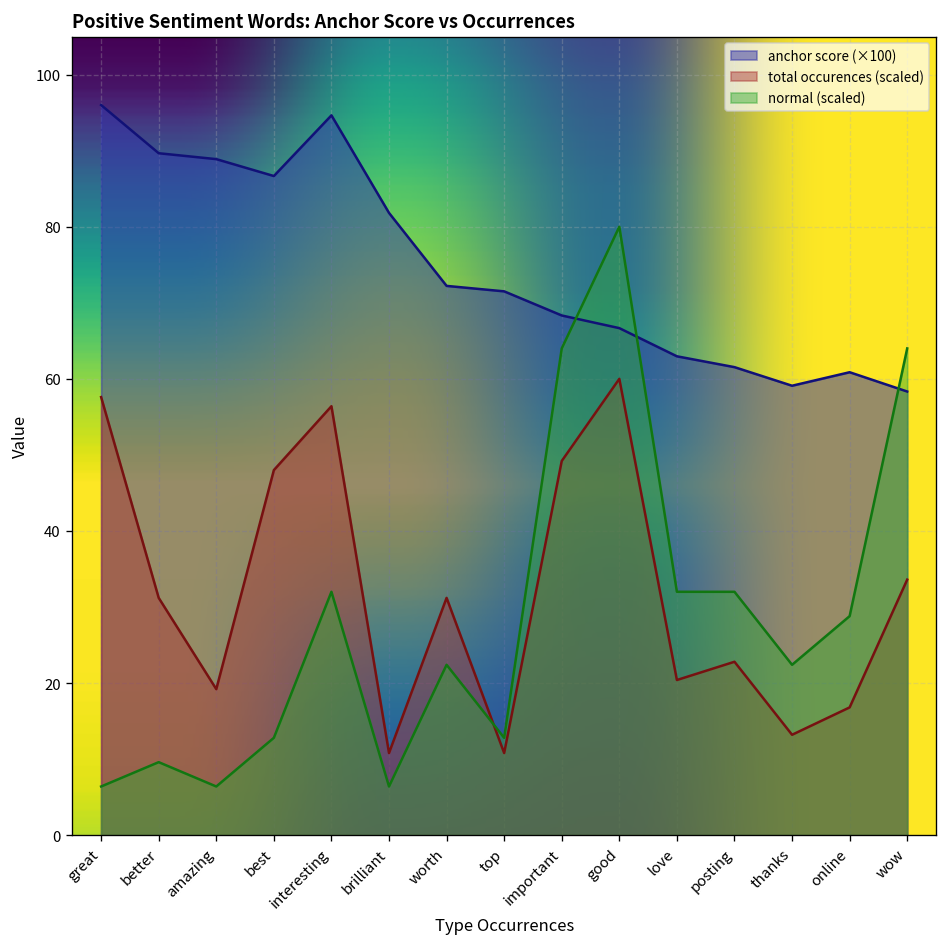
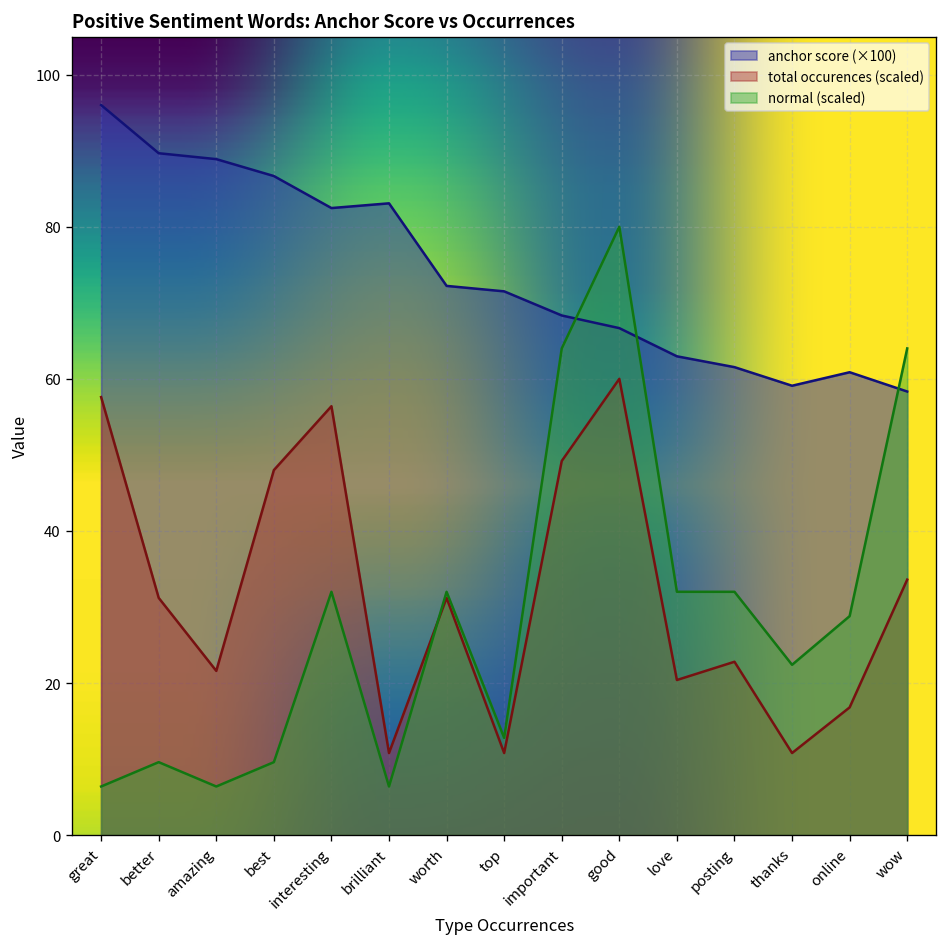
total occurences (scaled), amazing: 19 -> 22
normal (scaled), best: 13 -> 10
anchor score (×100), interesting: 95 -> 82
anchor score (×100), brilliant: 82 -> 83
normal (scaled), worth: 22 -> 32
total occurences (scaled), thanks: 13 -> 11
